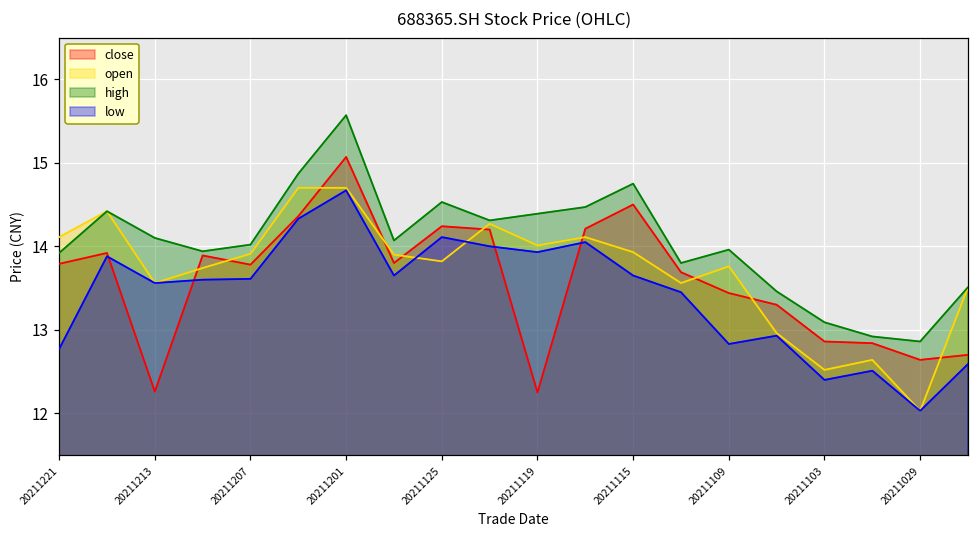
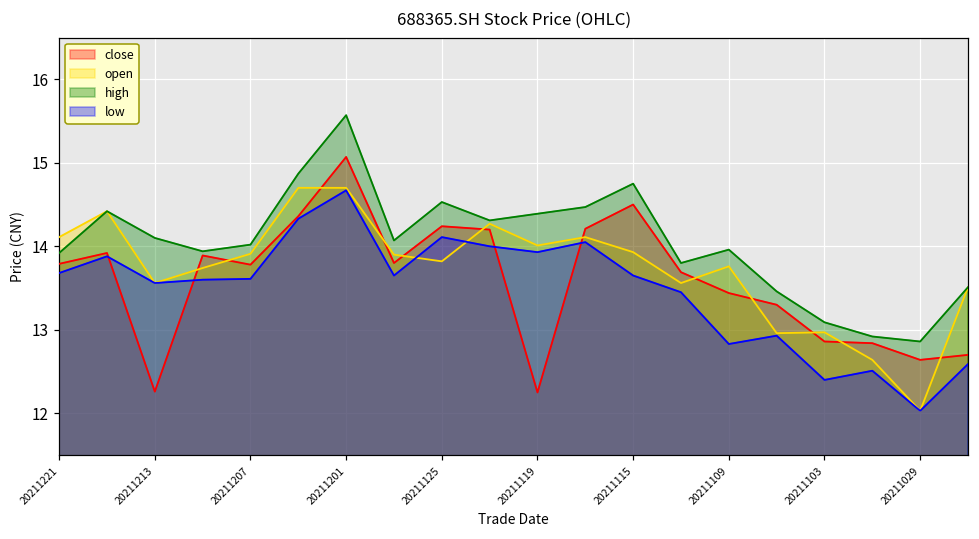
low, 20211221: 12.8 -> 13.7
open, 20211103: 12.5 -> 13.0
